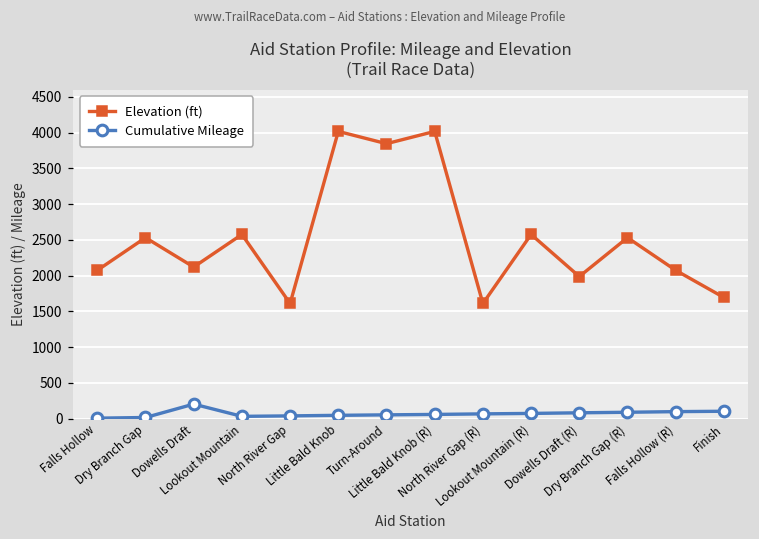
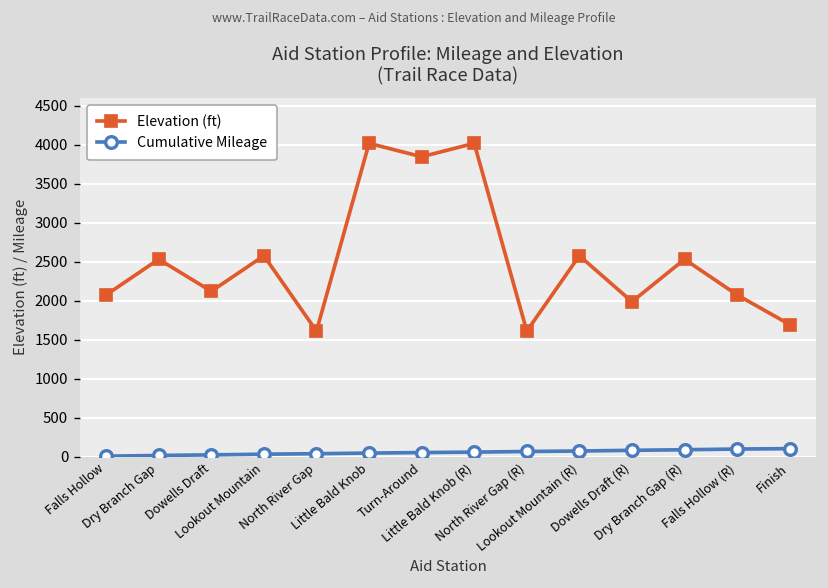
Cumulative Mileage, Dowells Draft: 200 -> 0
